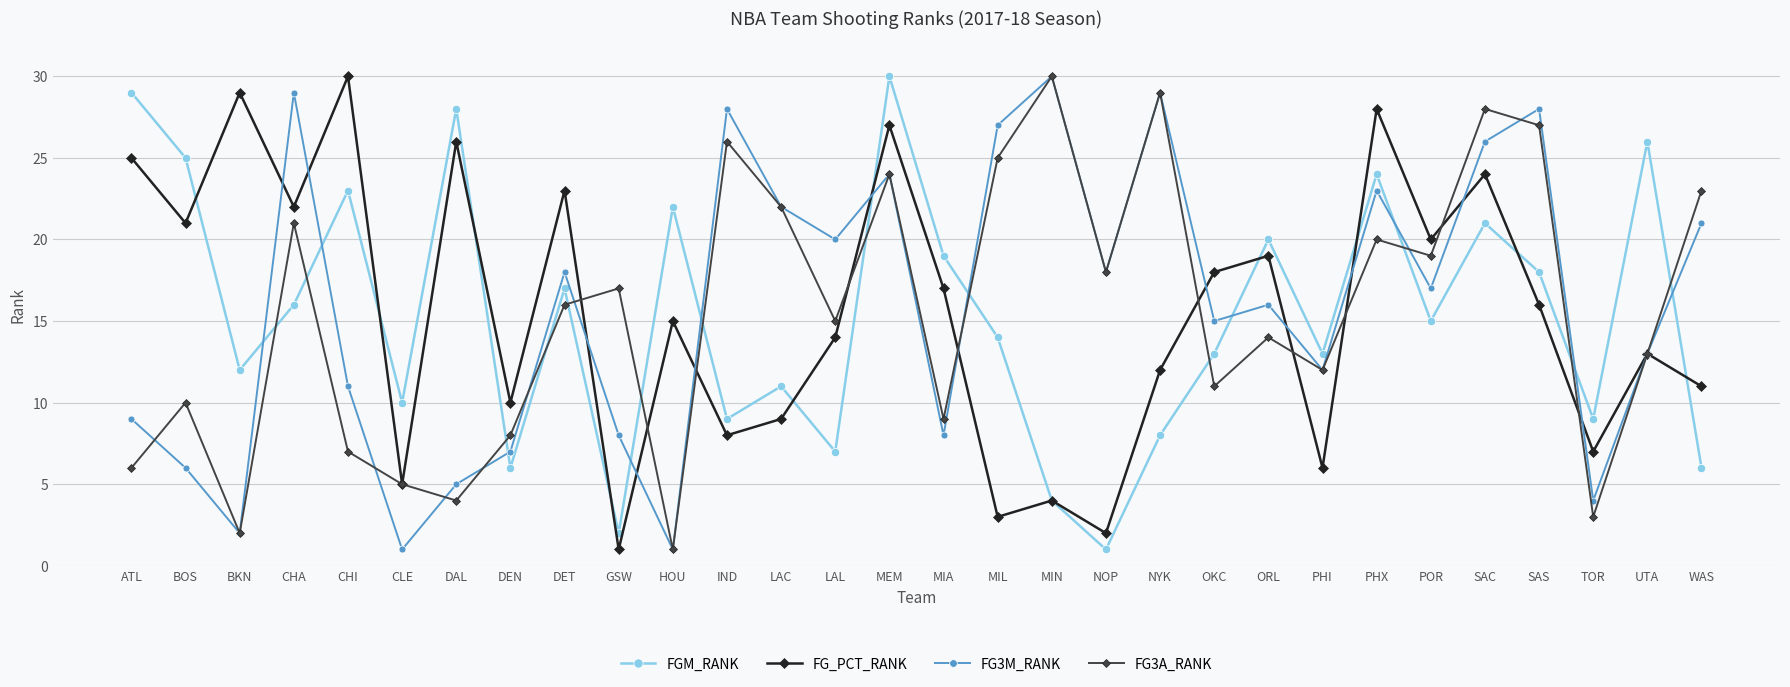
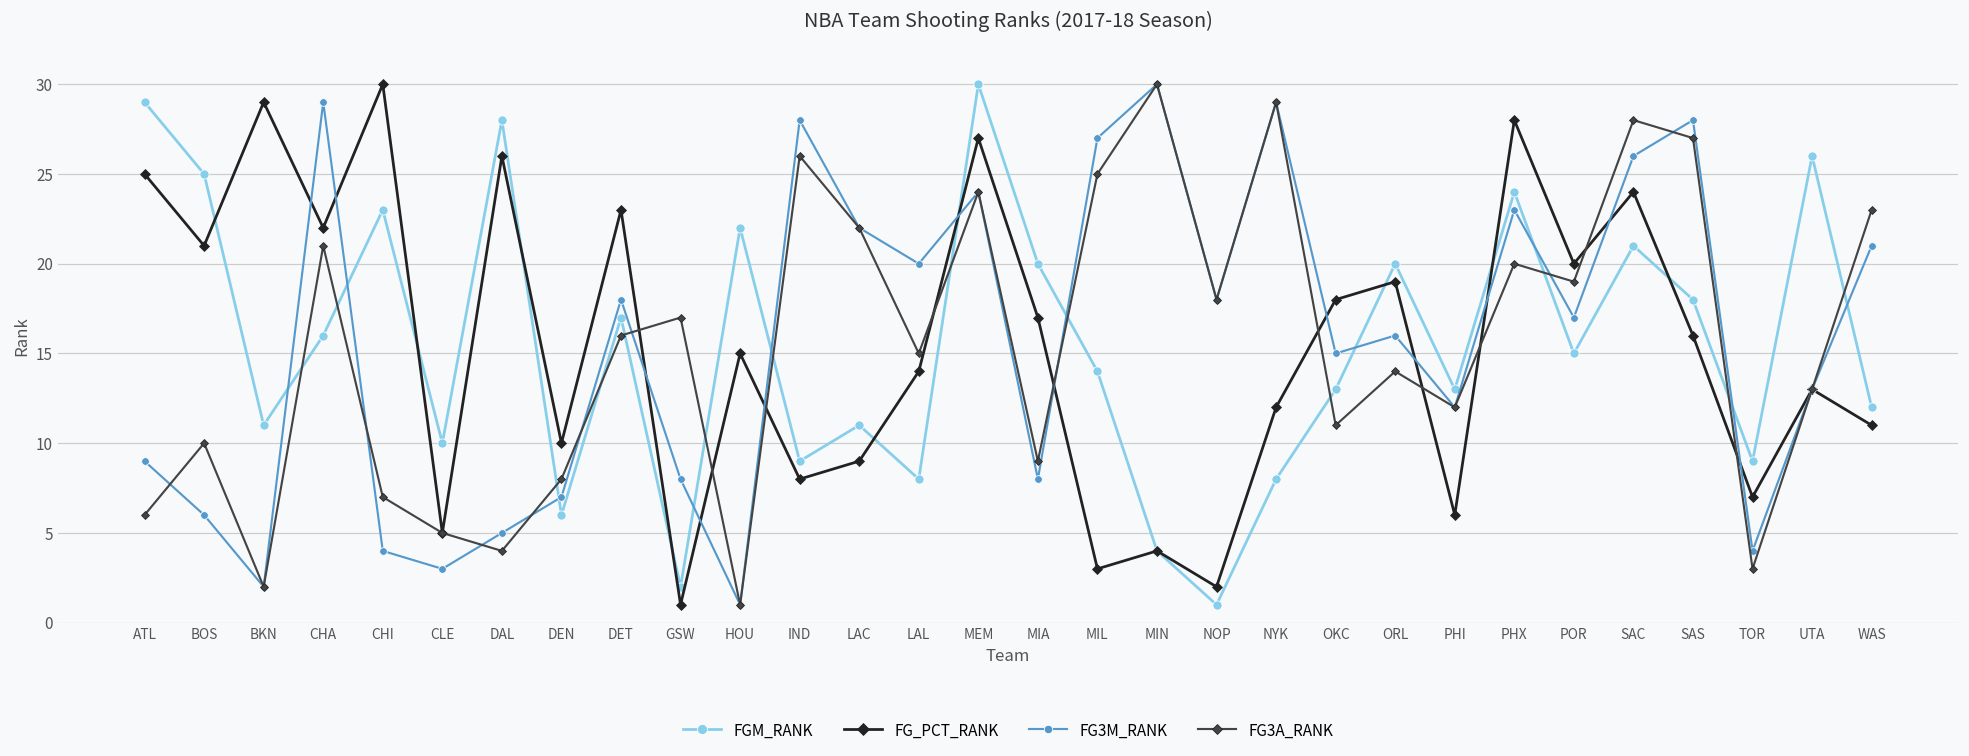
FGM_RANK, BKN: 12 -> 11
FG3M_RANK, CHI: 11 -> 4
FG3M_RANK, CLE: 1 -> 3
FGM_RANK, LAL: 7 -> 8
FGM_RANK, MIA: 19 -> 20
FGM_RANK, WAS: 6 -> 12
